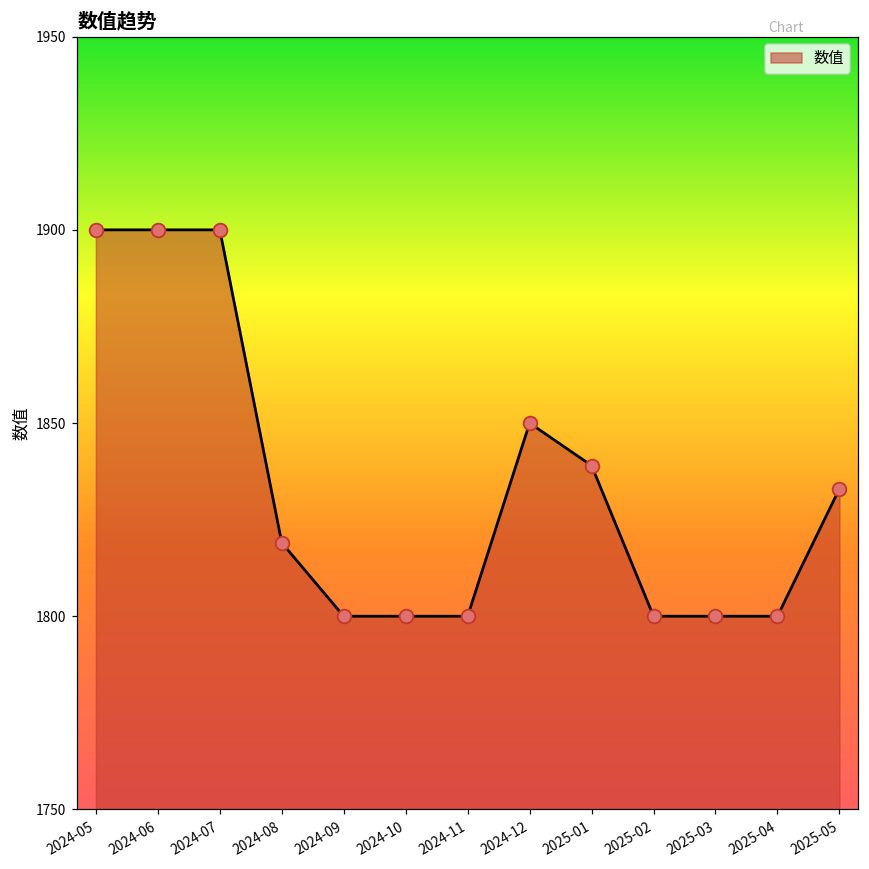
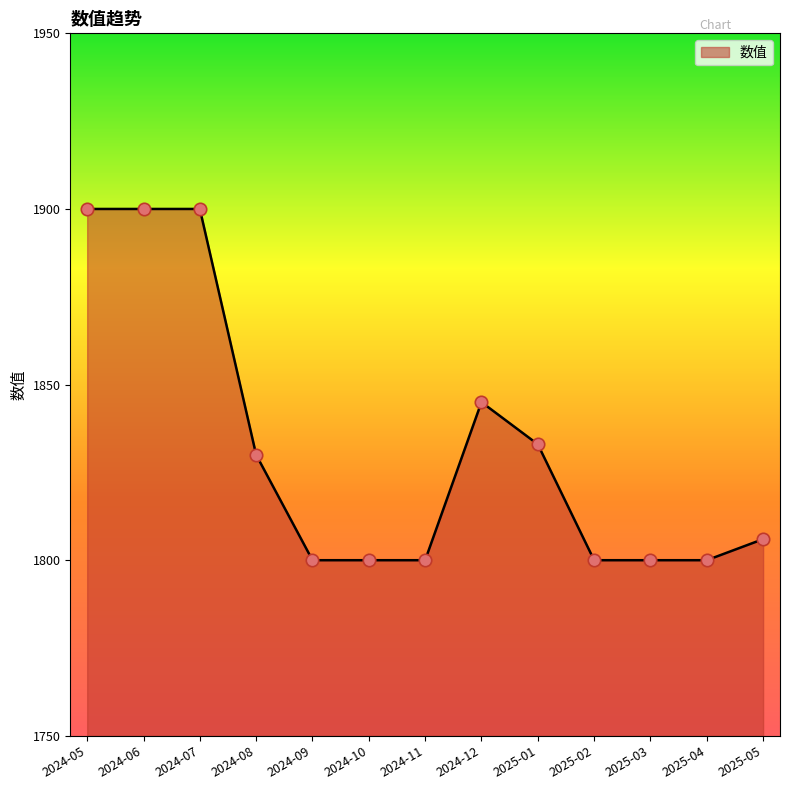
2024-08: 1819 -> 1830
2024-12: 1850 -> 1845
2025-01: 1839 -> 1833
2025-05: 1833 -> 1806
